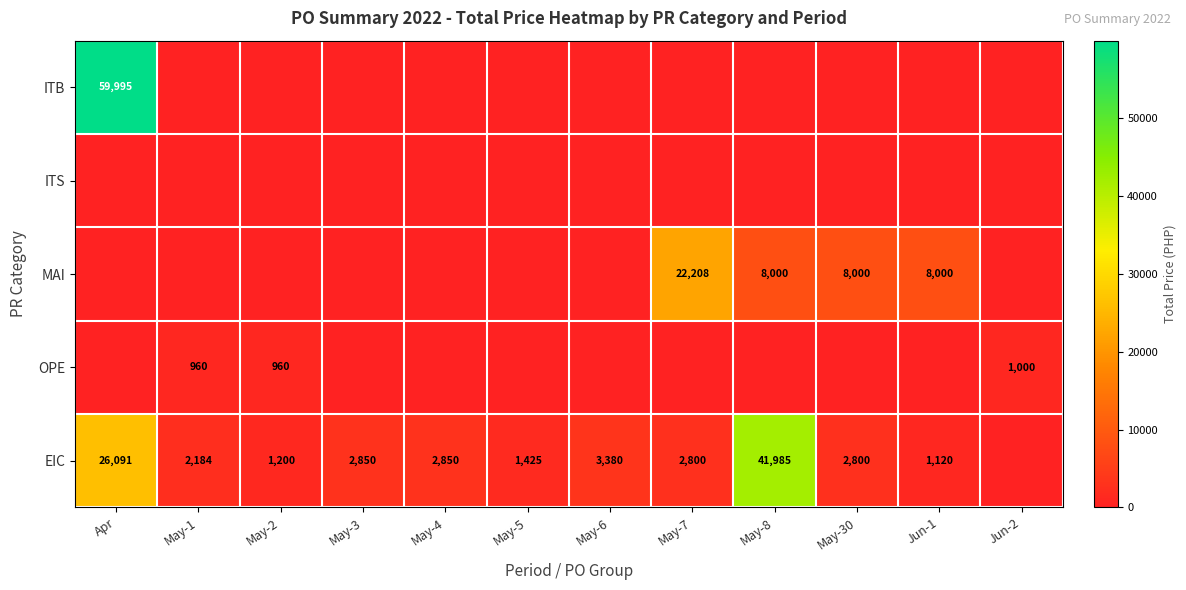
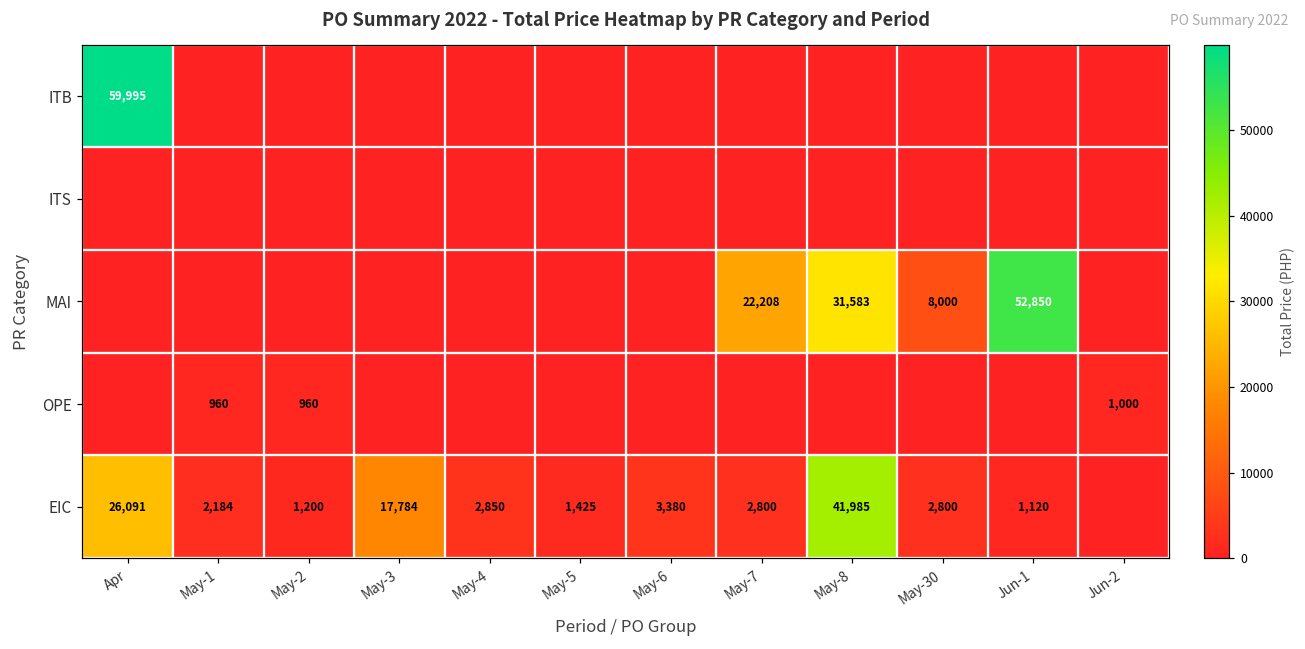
MAI, May-8: 8,000 -> 31,583
MAI, Jun-1: 8,000 -> 52,850
EIC, May-3: 2,850 -> 17,784
